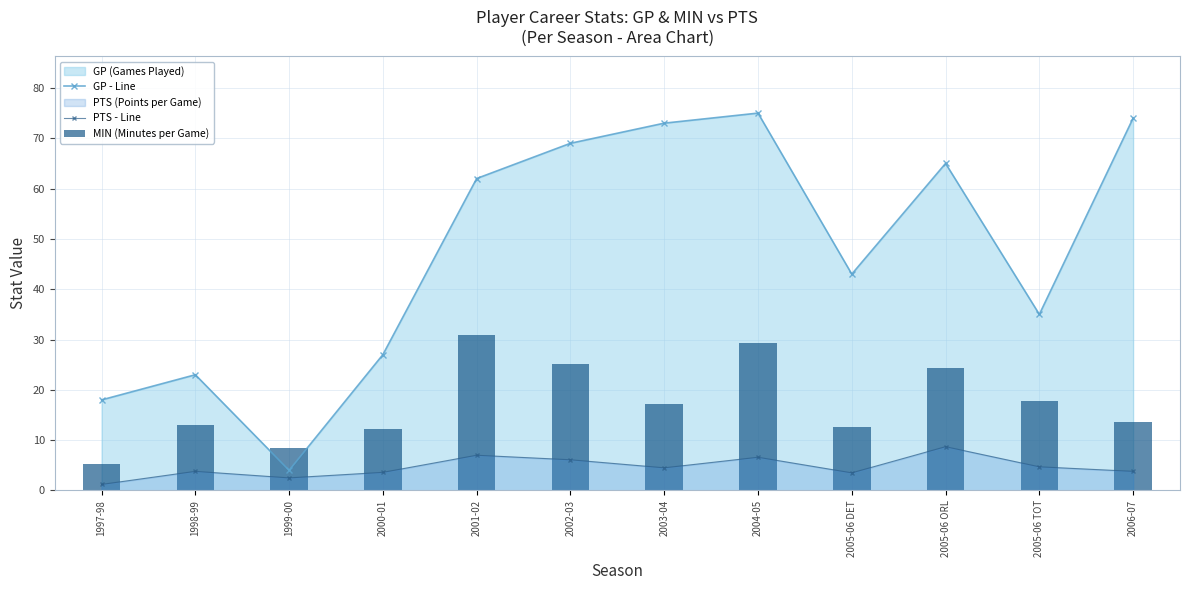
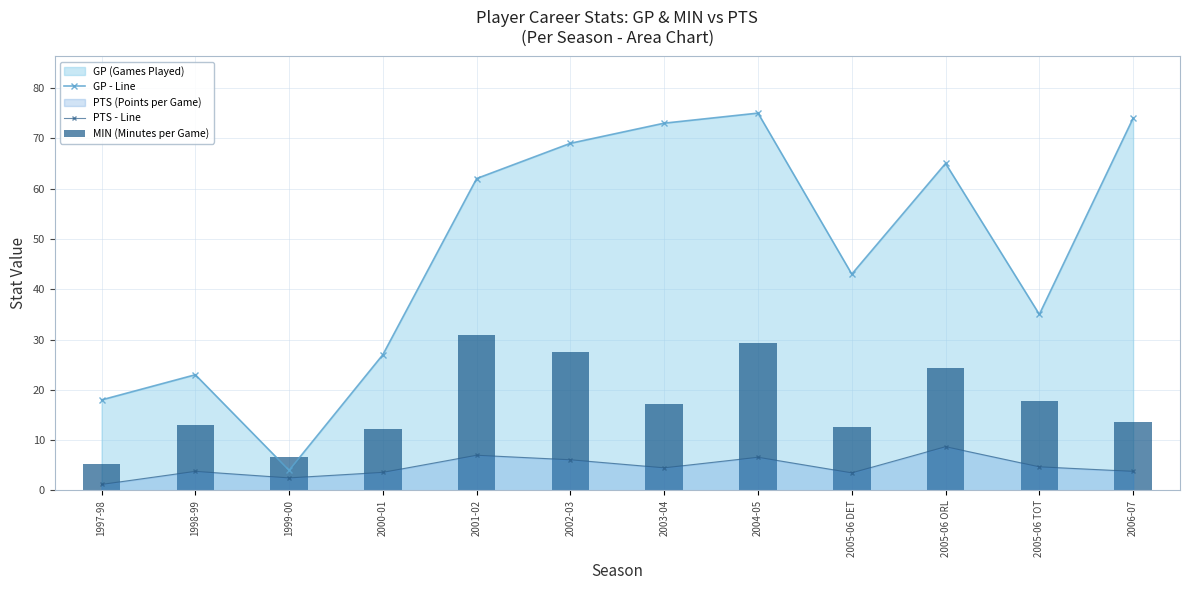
MIN (Minutes per Game), 1999-00: 9 -> 7
MIN (Minutes per Game), 2002-03: 25 -> 28
